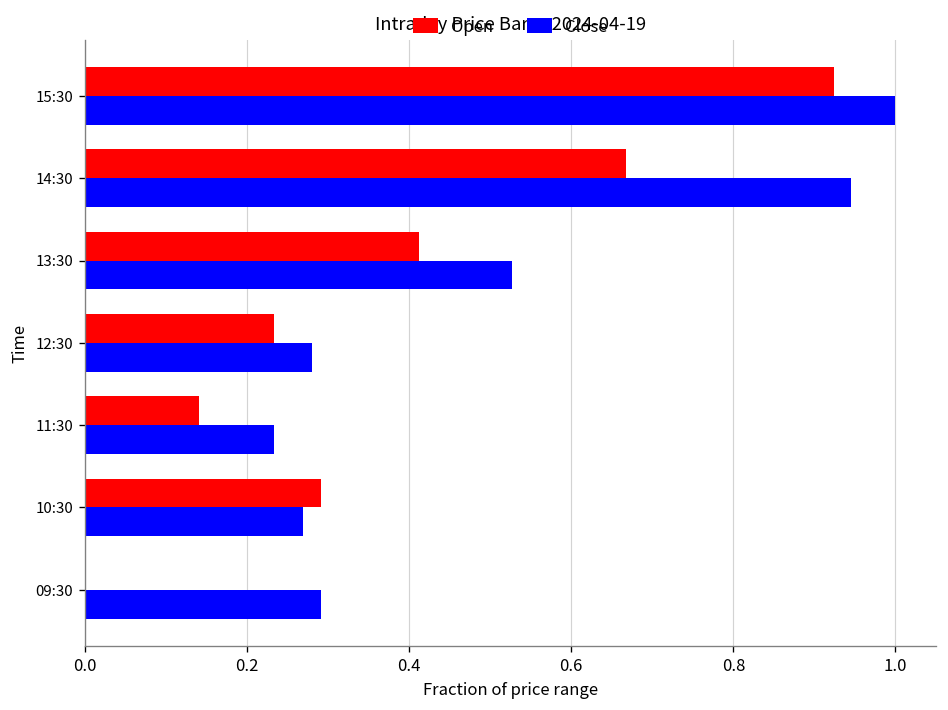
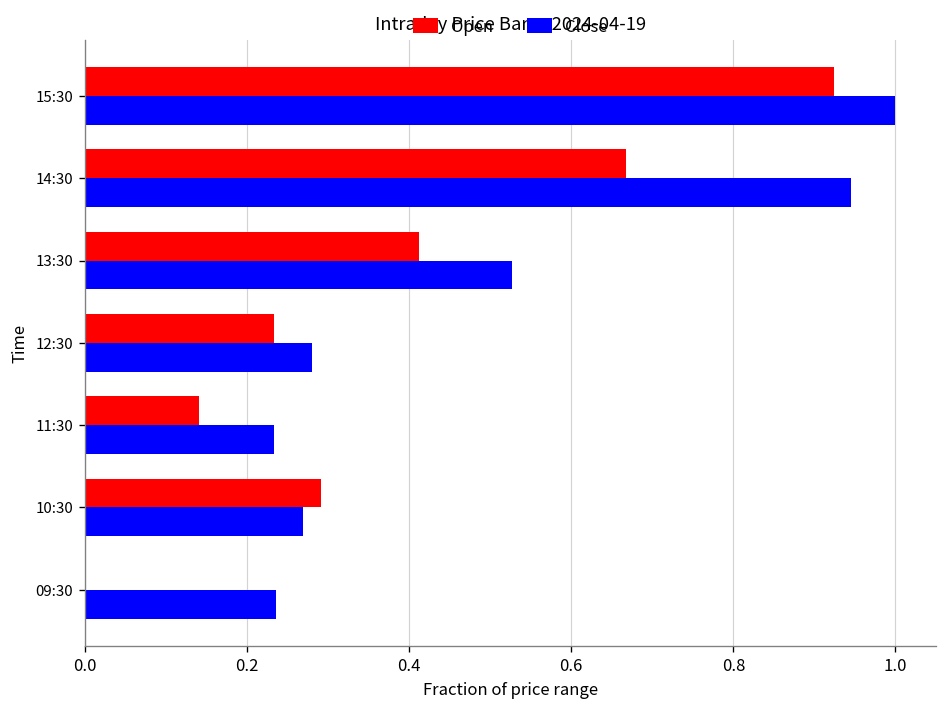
Close, 09:30: 0.29 -> 0.24
